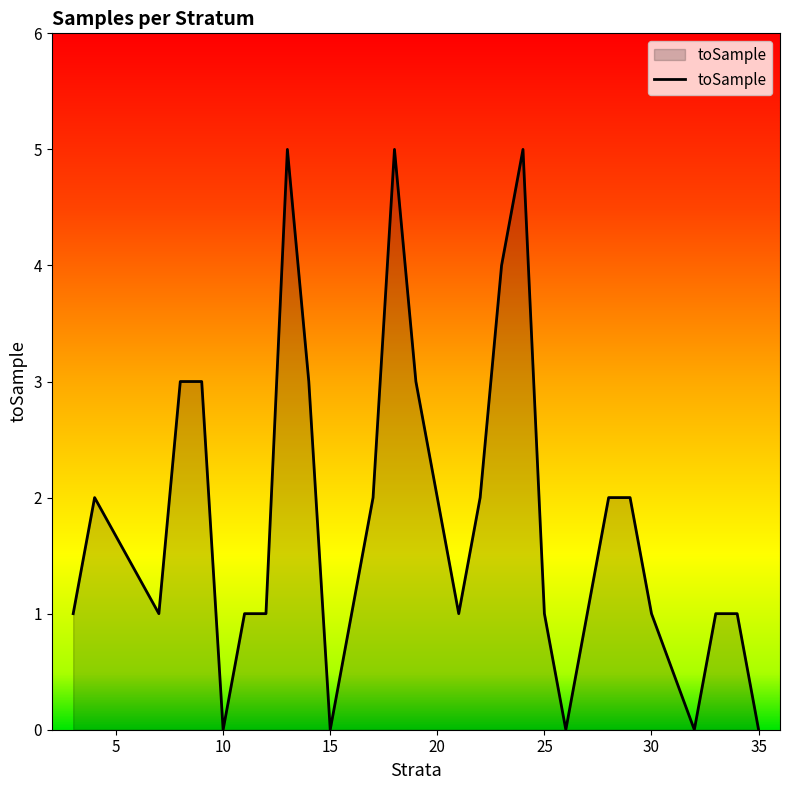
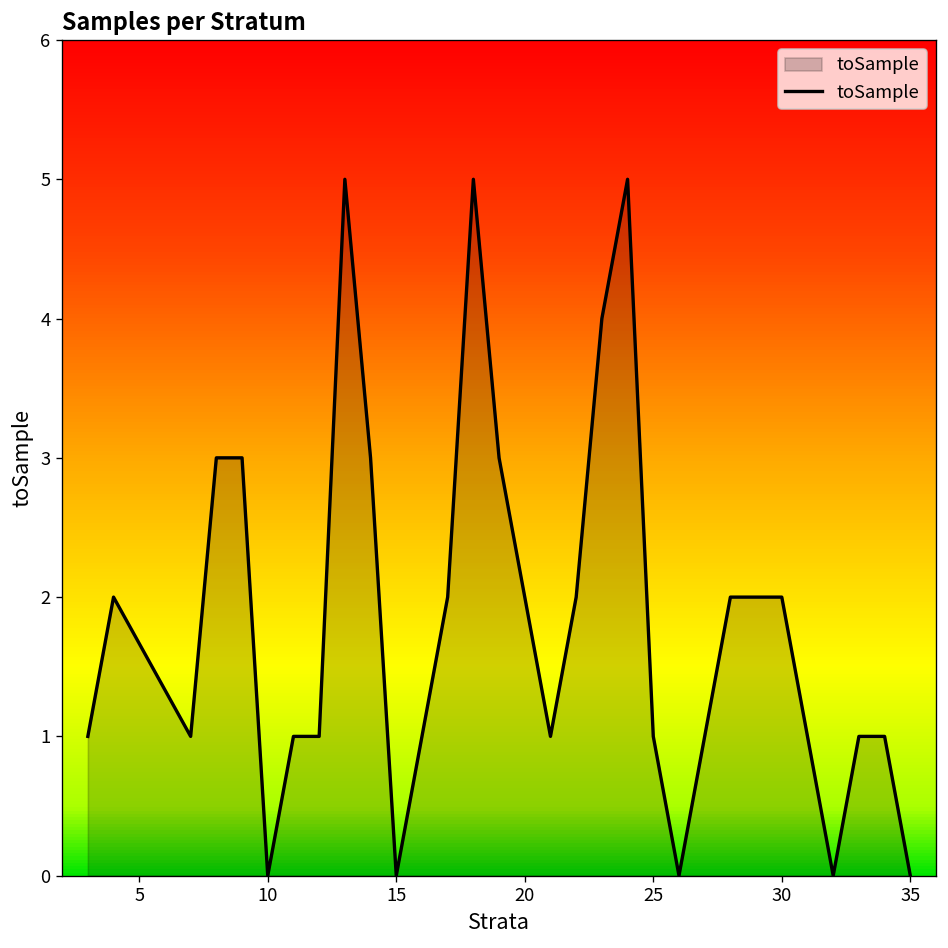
30: 1 -> 2
